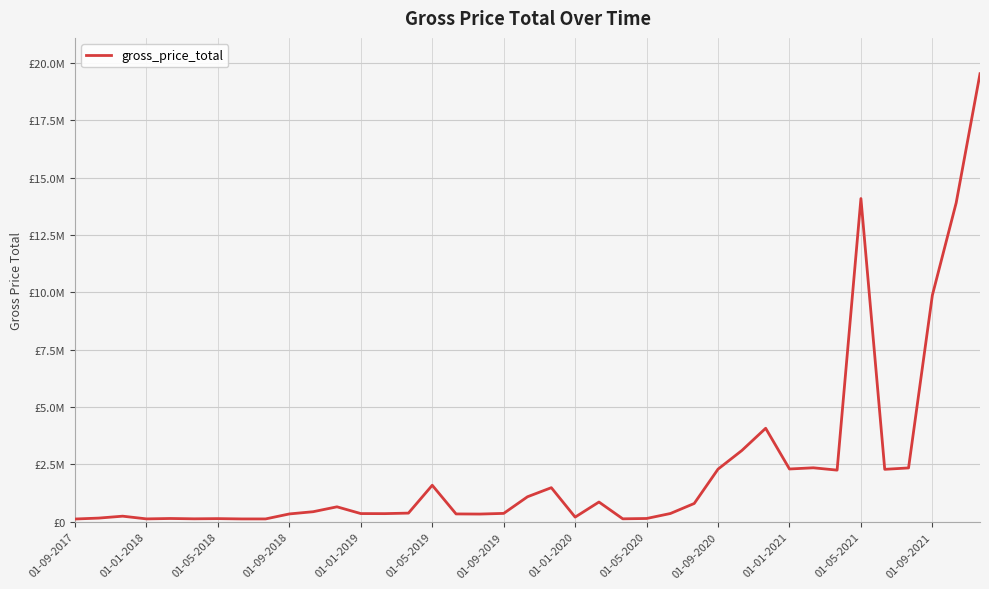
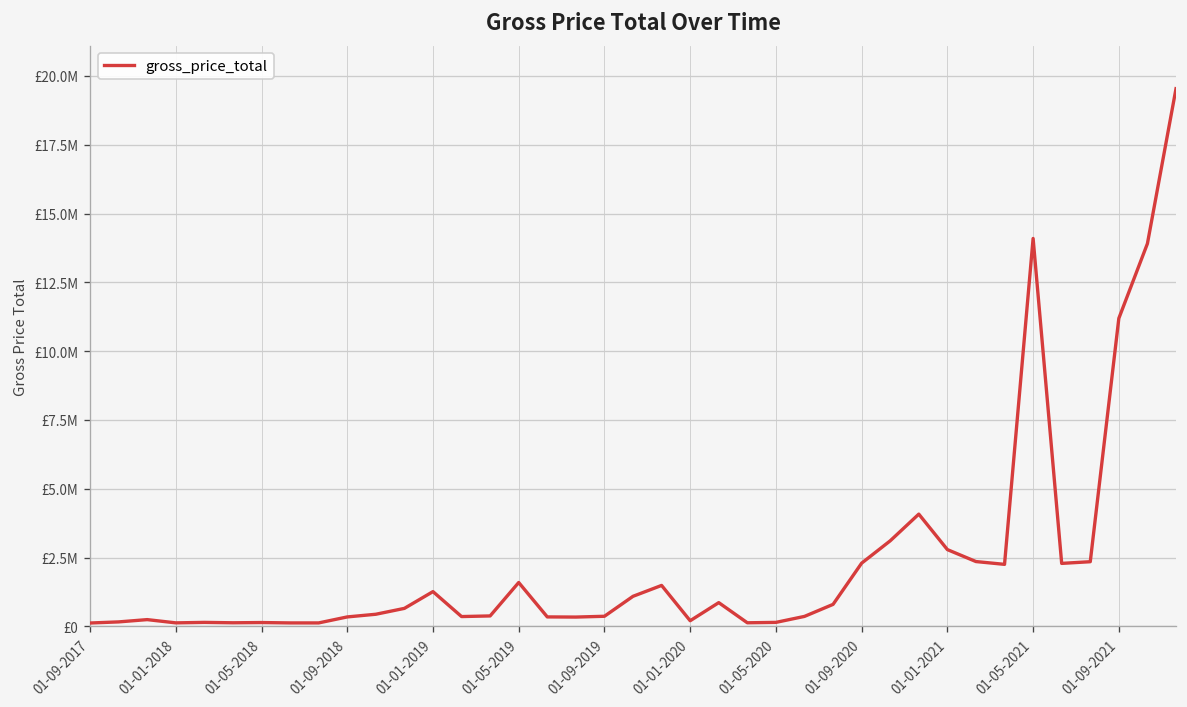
01-01-2019: £400000 -> £1300000
01-01-2021: £2300000 -> £2800000
01-09-2021: £9900000 -> £11200000
